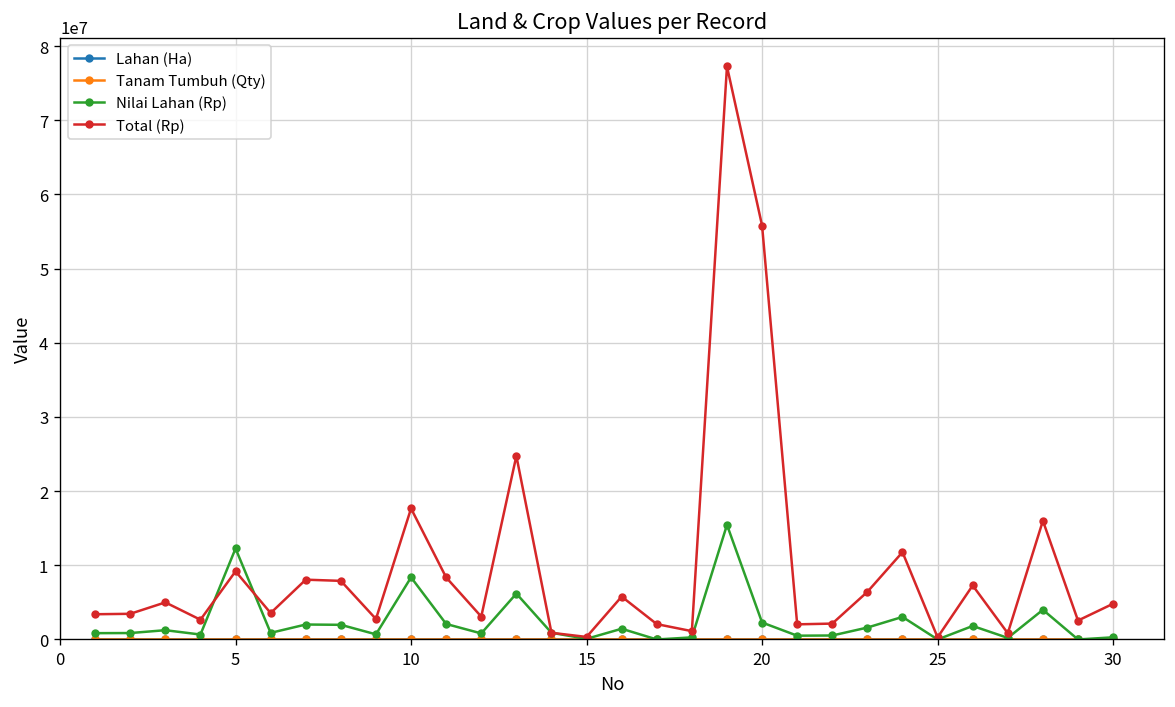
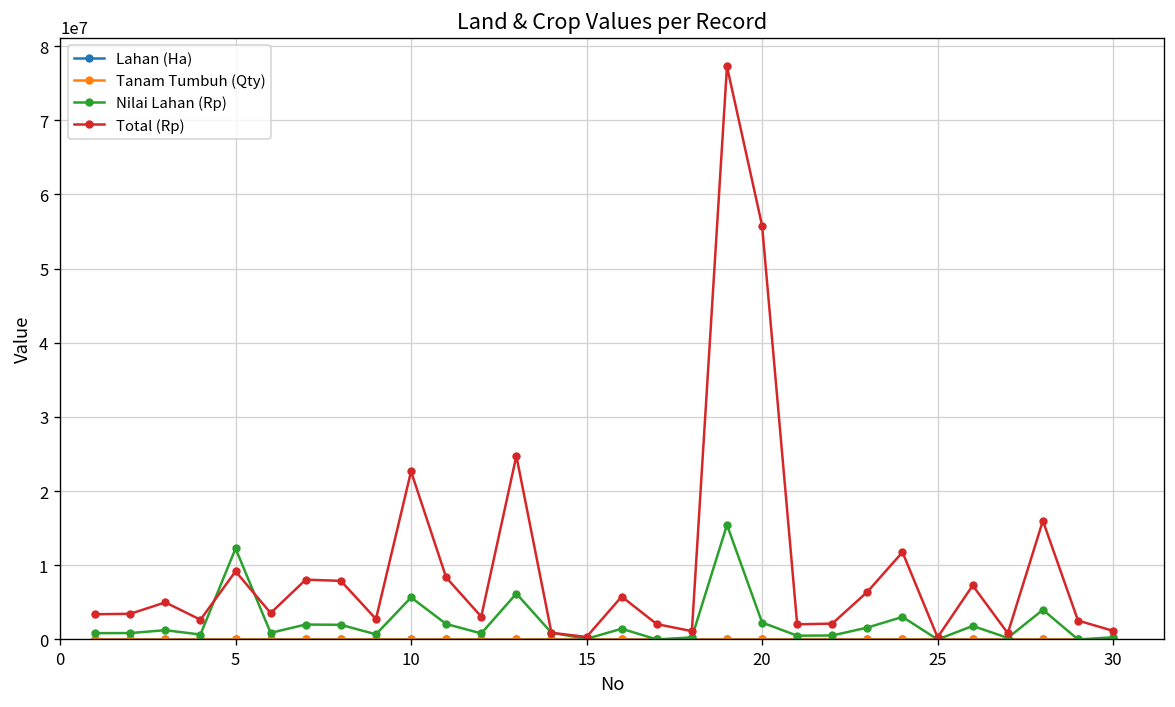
Nilai Lahan (Rp), 10: 8000000 -> 6000000
Total (Rp), 10: 18000000 -> 23000000
Total (Rp), 30: 5000000 -> 1000000
